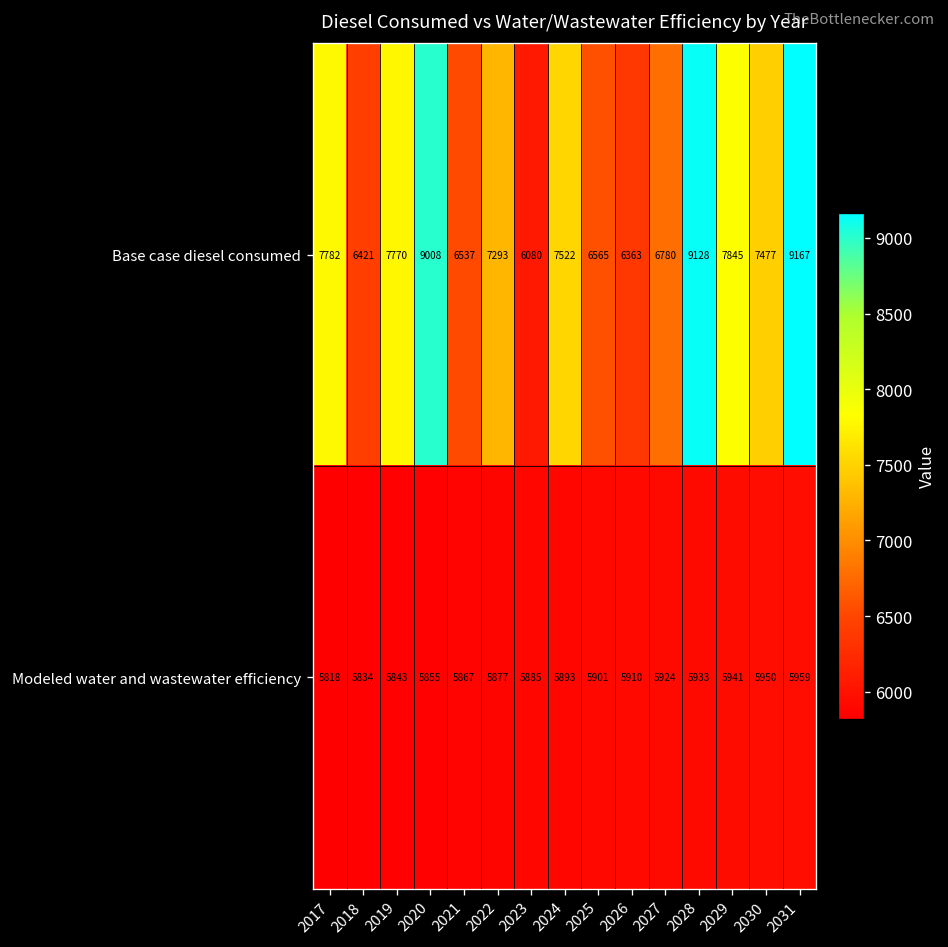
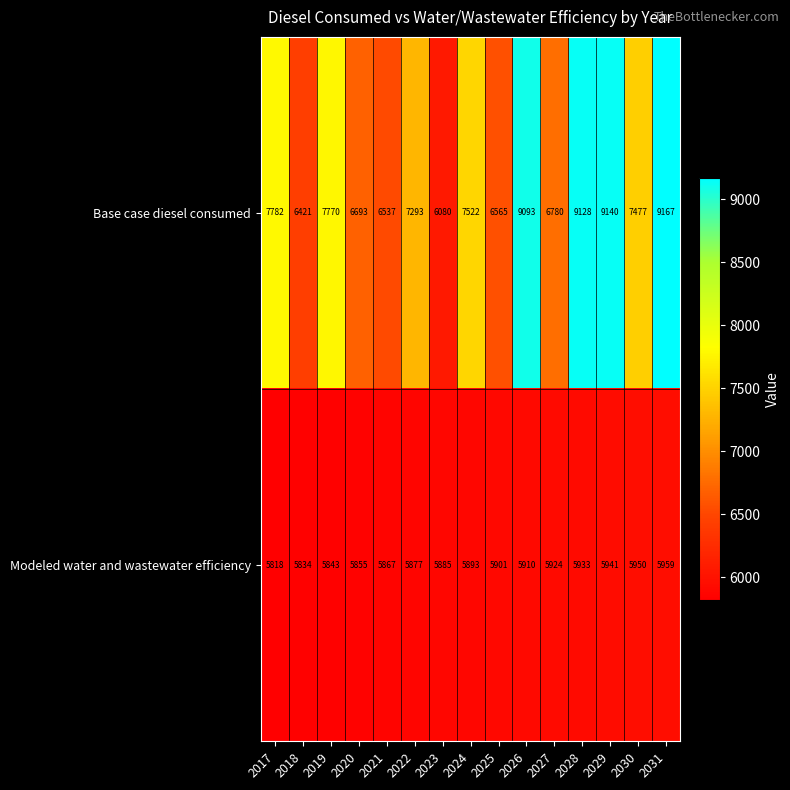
Base case diesel consumed, 2020: 9008 -> 6693
Base case diesel consumed, 2026: 6363 -> 9093
Base case diesel consumed, 2029: 7845 -> 9140
